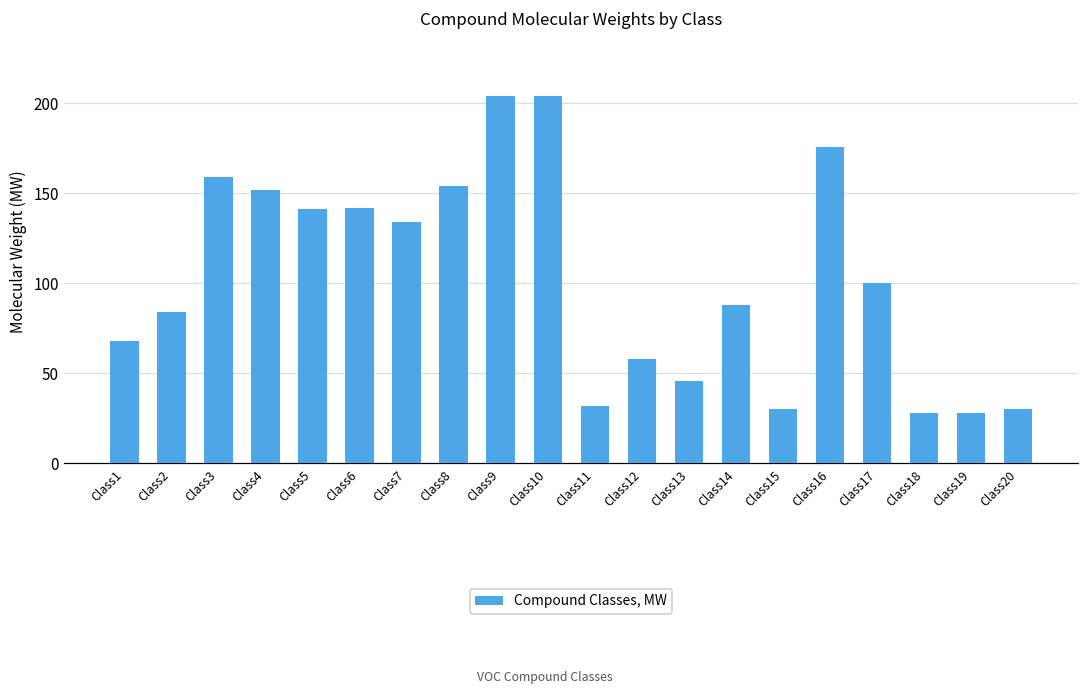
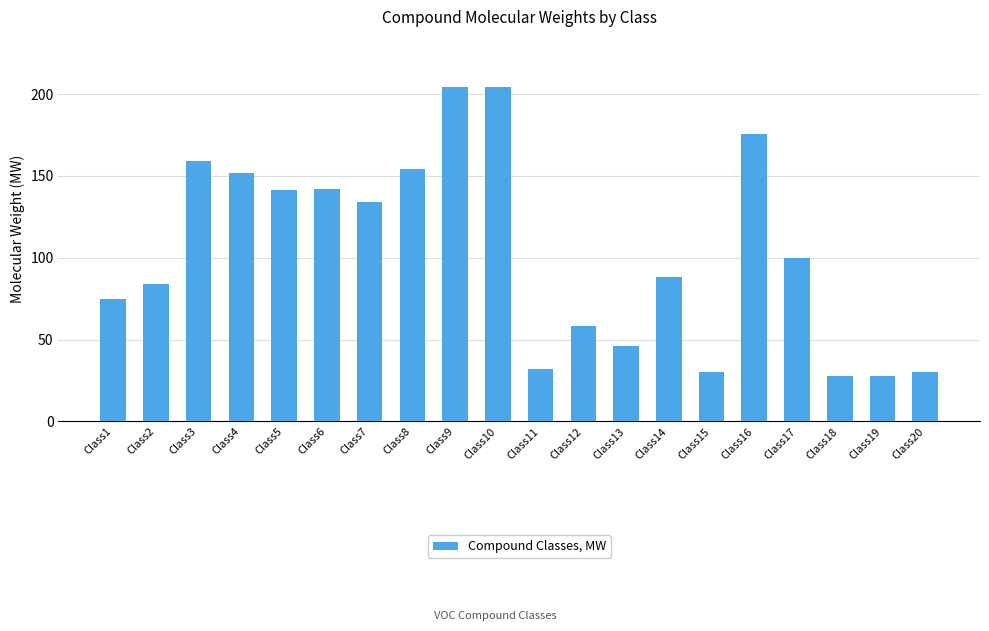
Class1: 68 -> 75
